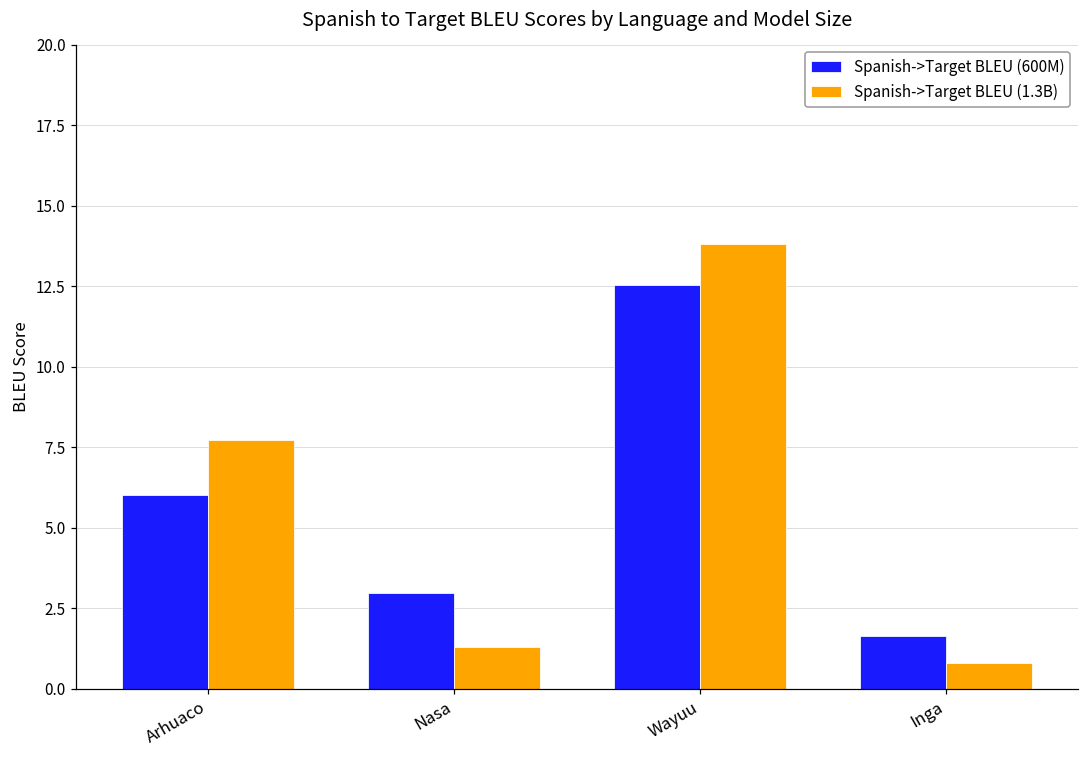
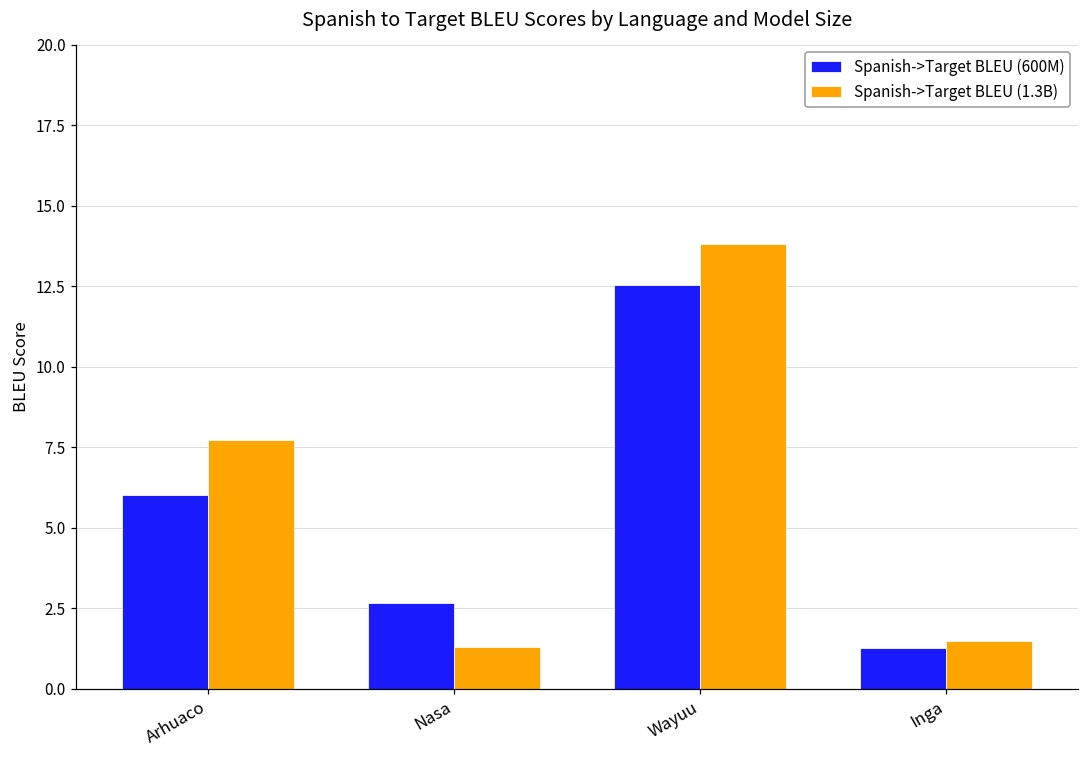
Spanish->Target BLEU (600M), Nasa: 3.0 -> 2.7
Spanish->Target BLEU (600M), Inga: 1.6 -> 1.3
Spanish->Target BLEU (1.3B), Inga: 0.8 -> 1.5
